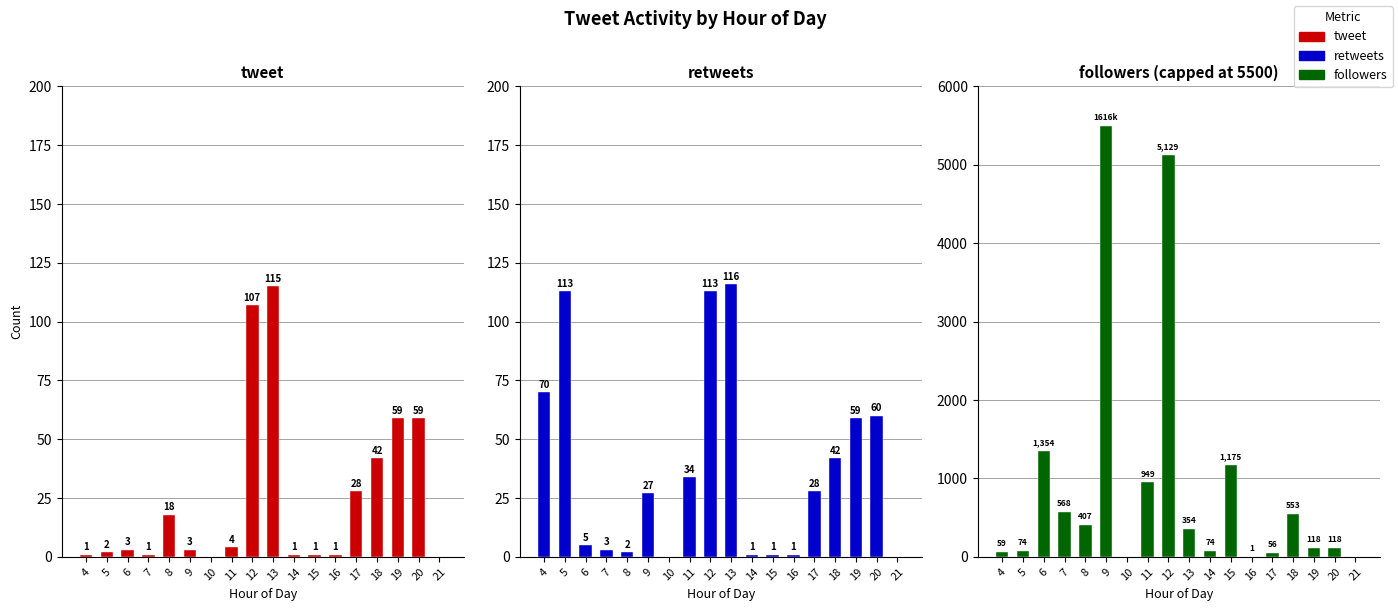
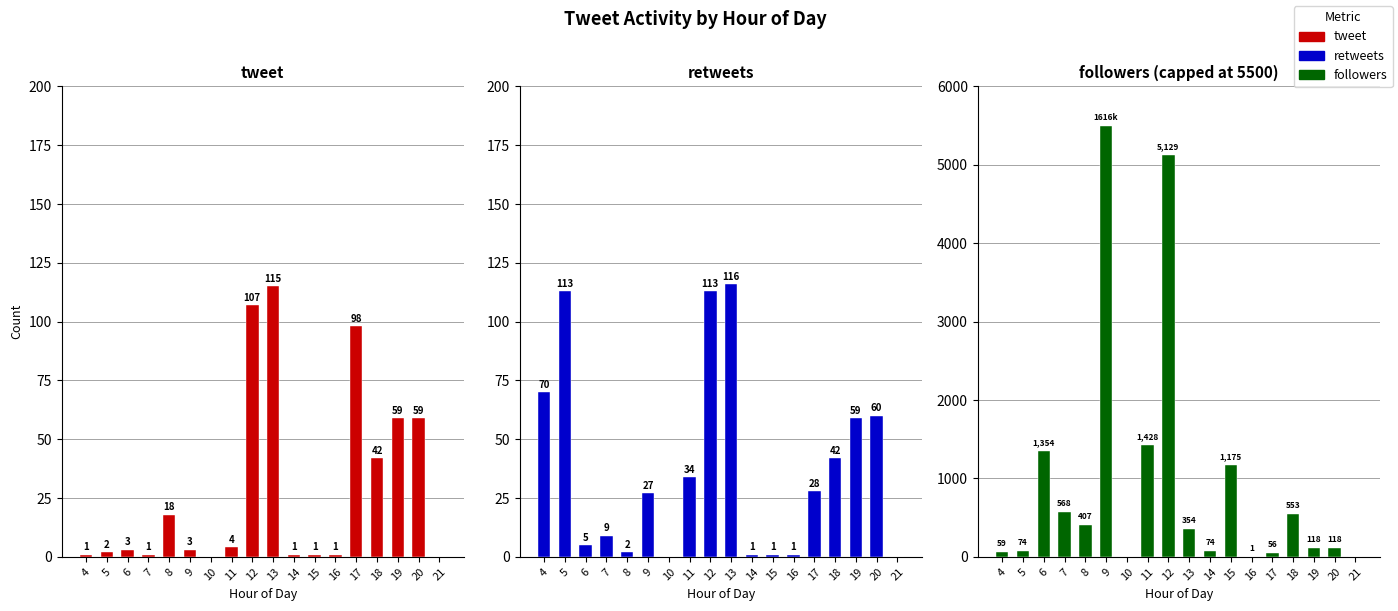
tweet, 17: 28 -> 98
retweets, 7: 3 -> 9
followers (capped at 5500), 11: 949 -> 1,428
